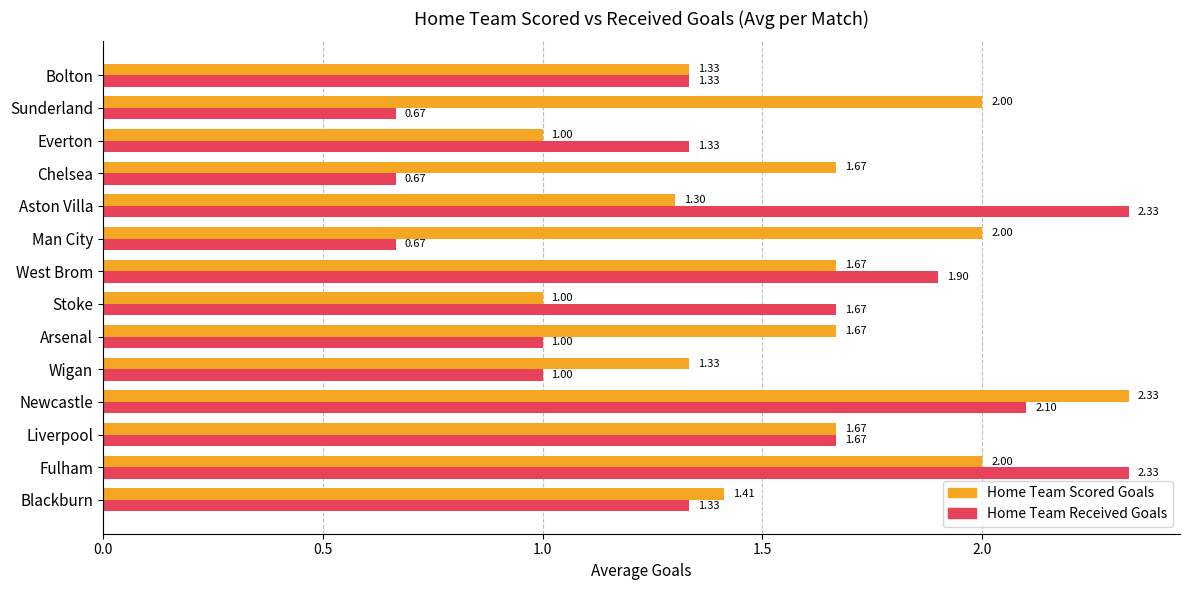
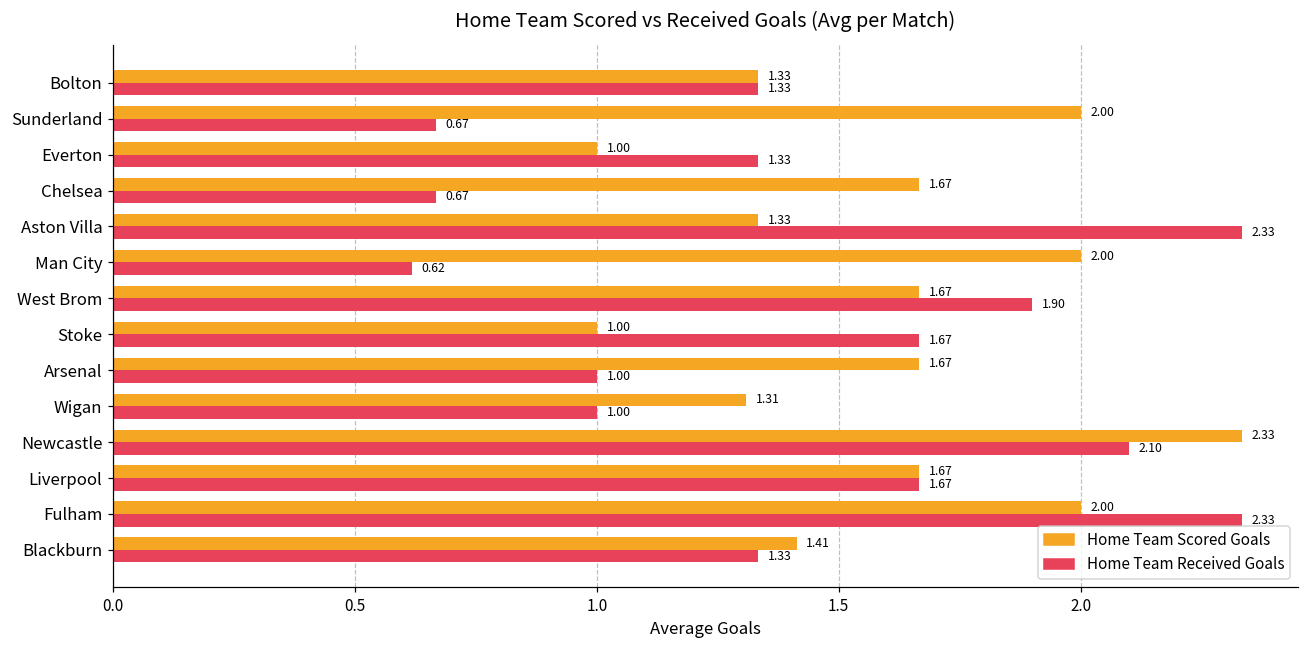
Home Team Scored Goals, Aston Villa: 1.30 -> 1.33
Home Team Received Goals, Man City: 0.67 -> 0.62
Home Team Scored Goals, Wigan: 1.33 -> 1.31
